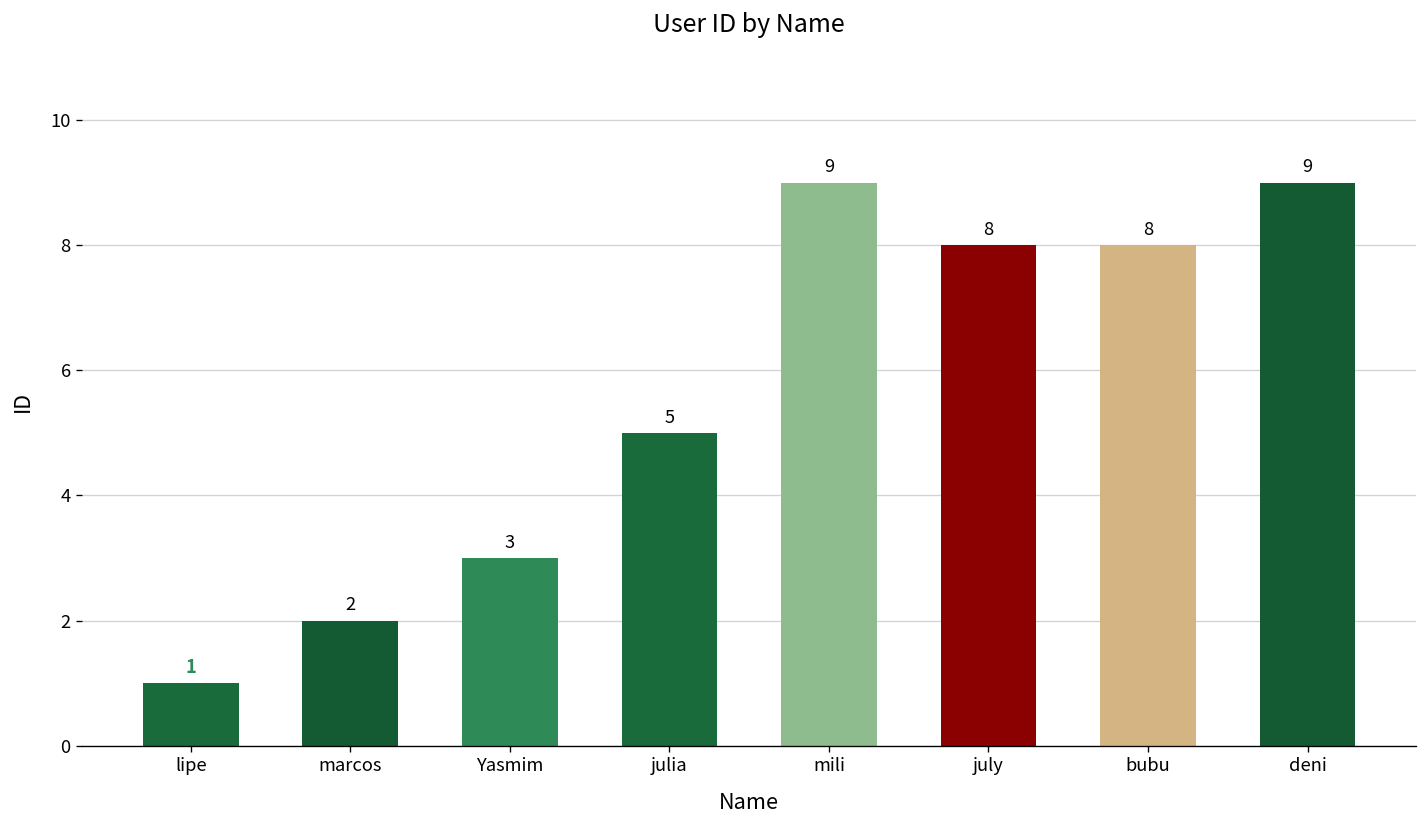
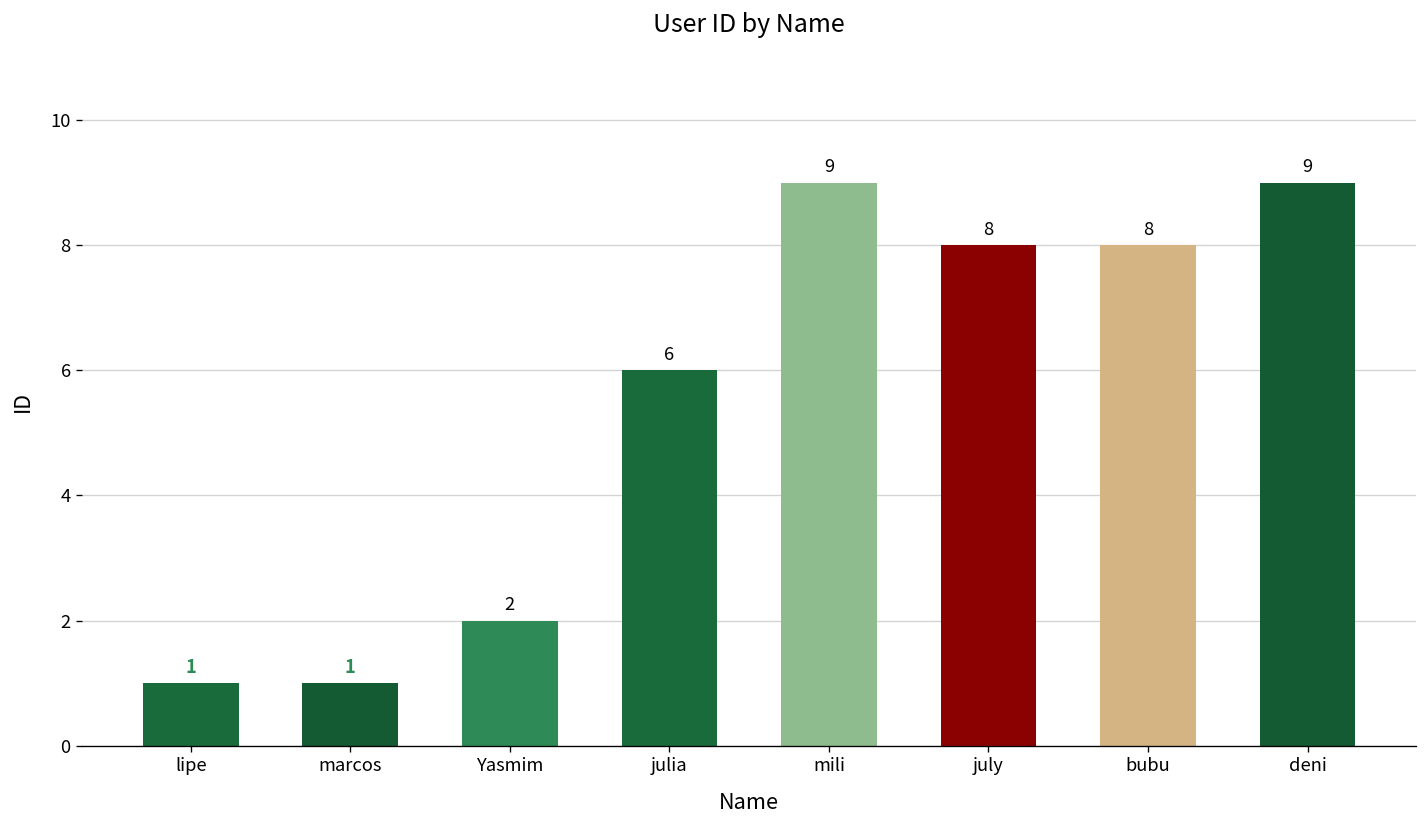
marcos: 2 -> 1
Yasmim: 3 -> 2
julia: 5 -> 6
